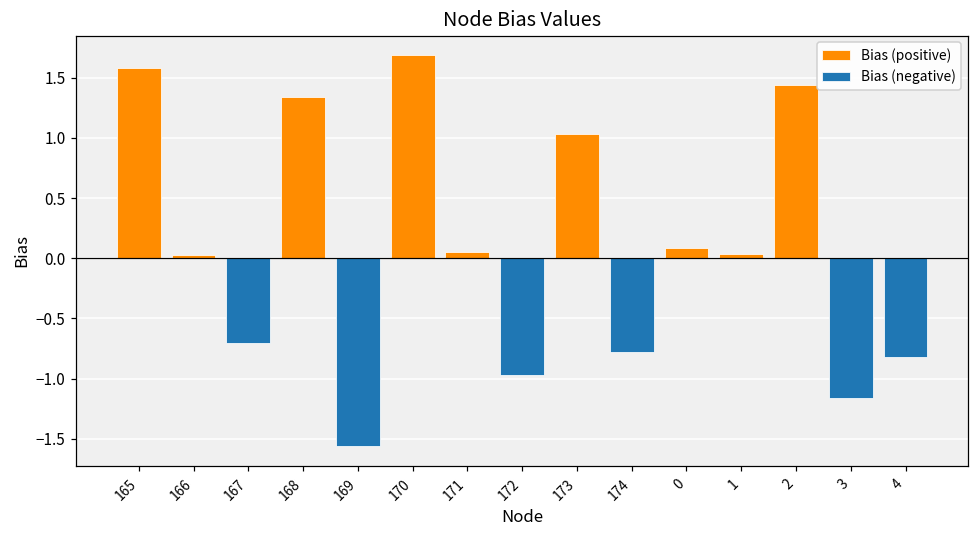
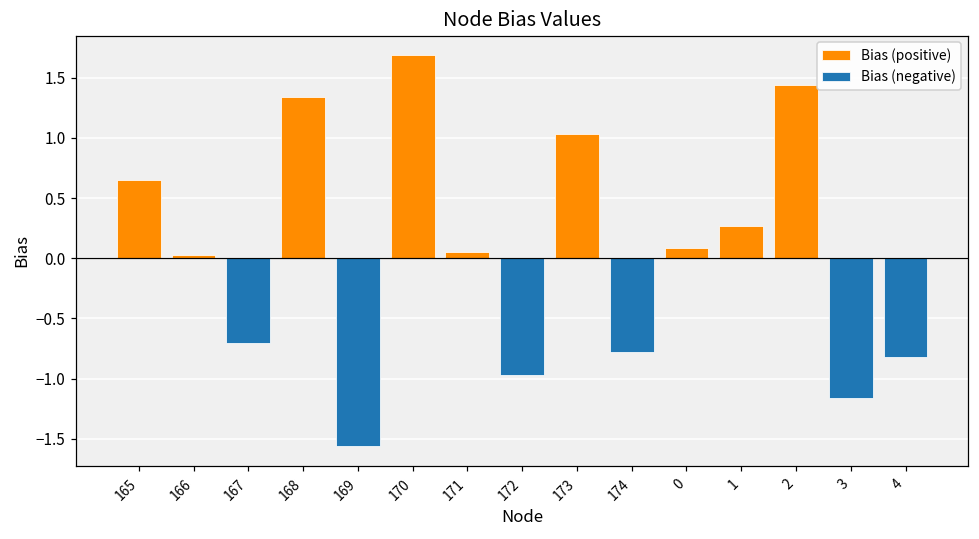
Bias (positive), 165: 1.58 -> 0.65
Bias (positive), 1: 0.04 -> 0.27
